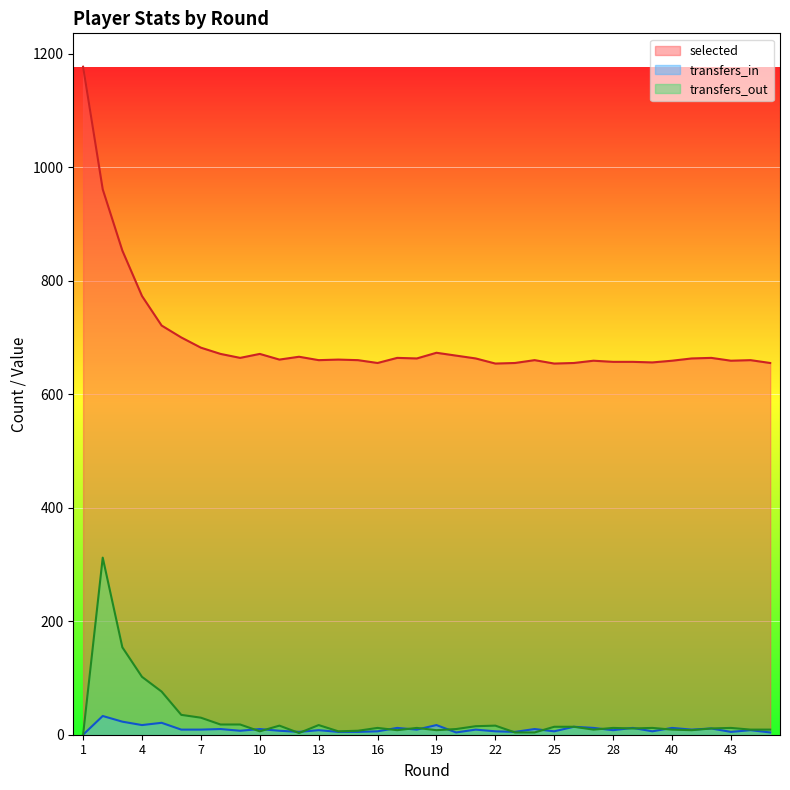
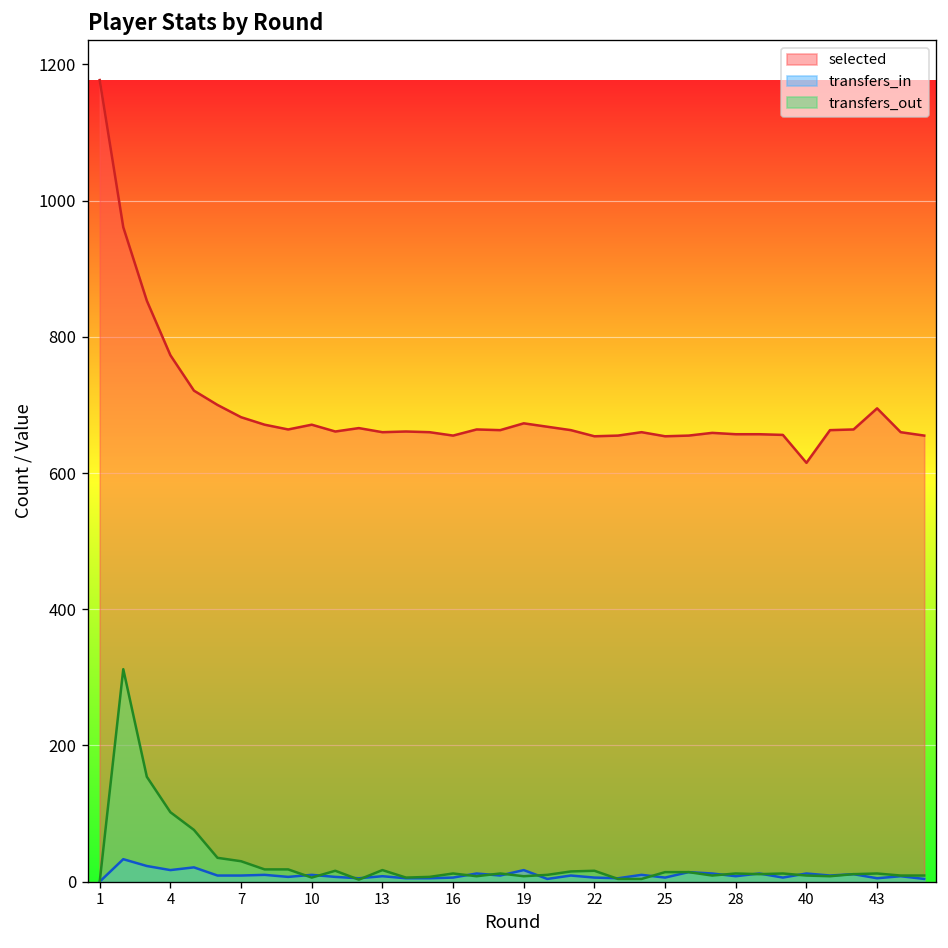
selected, 40: 660 -> 620
selected, 43: 660 -> 700
